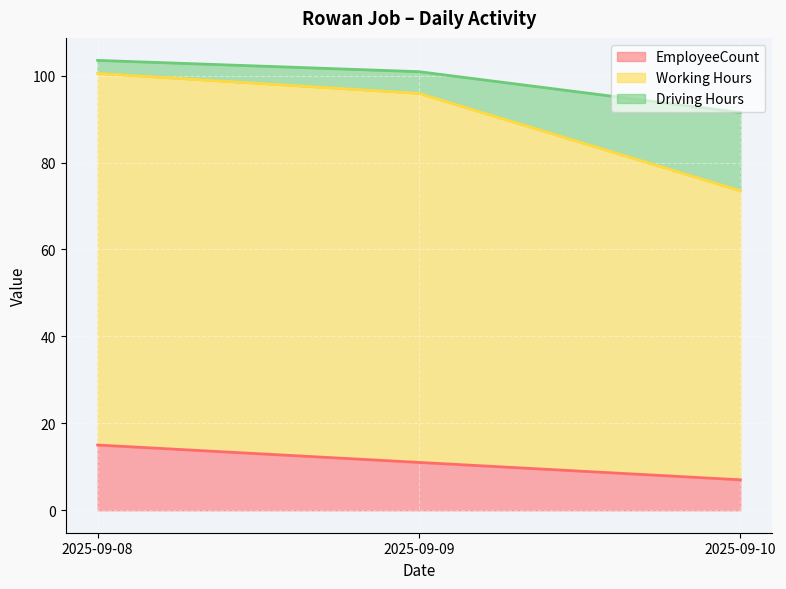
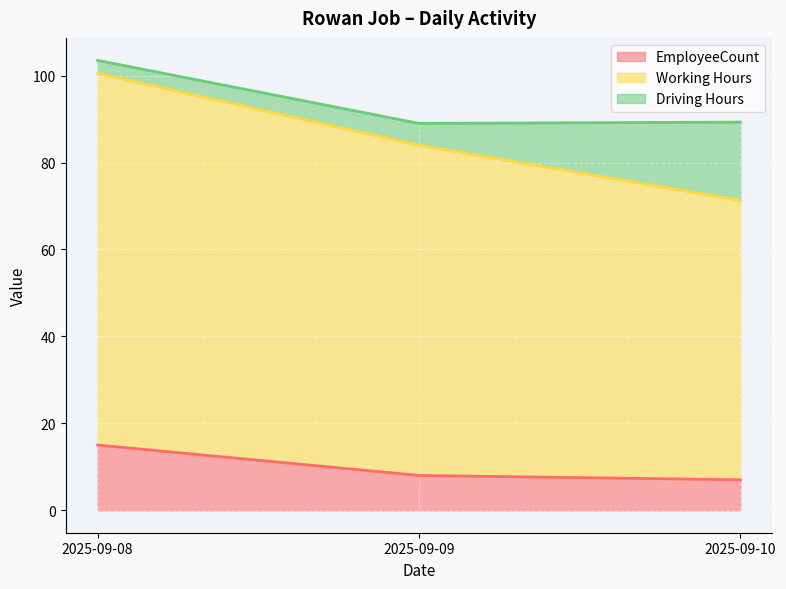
EmployeeCount, 2025-09-09: 11 -> 8
Working Hours, 2025-09-09: 85 -> 76
Working Hours, 2025-09-10: 67 -> 64
